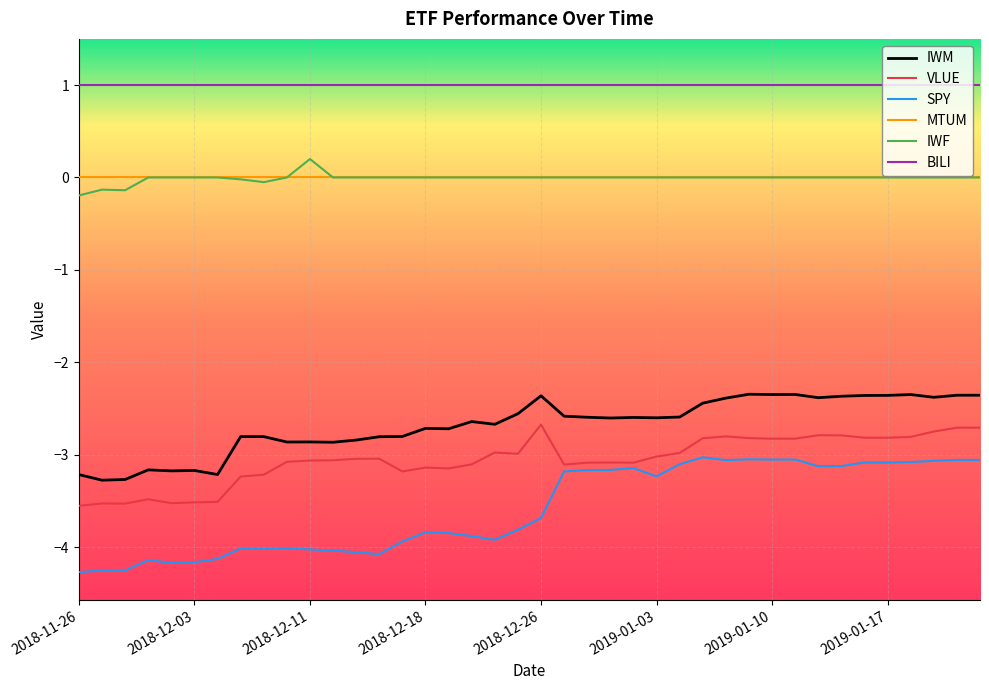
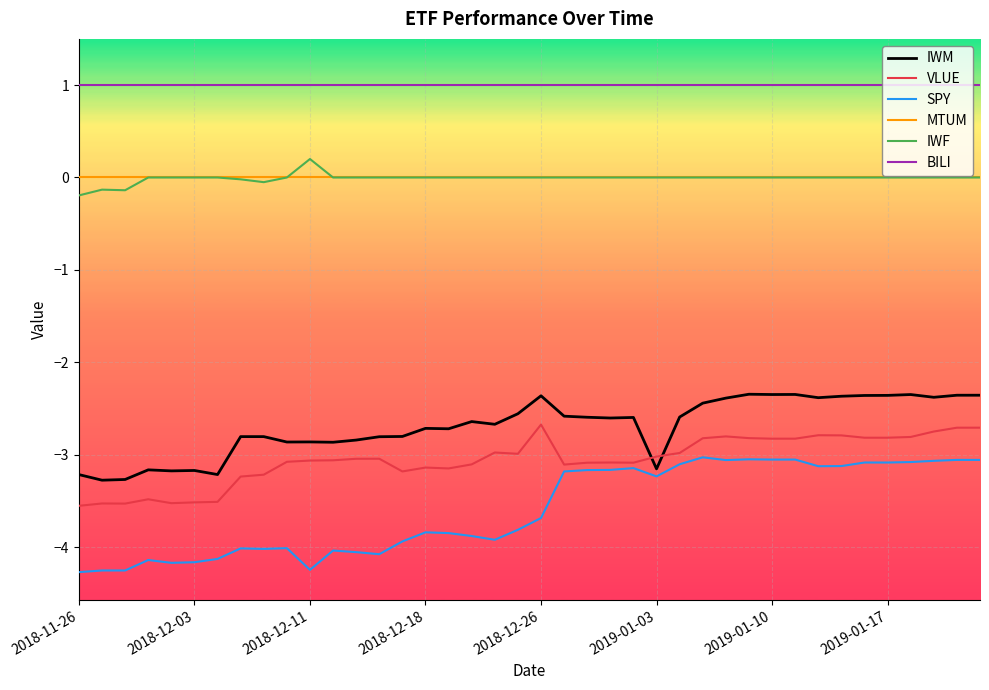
SPY, 2018-12-11: -4.0 -> -4.2
IWM, 2019-01-03: -2.6 -> -3.2
